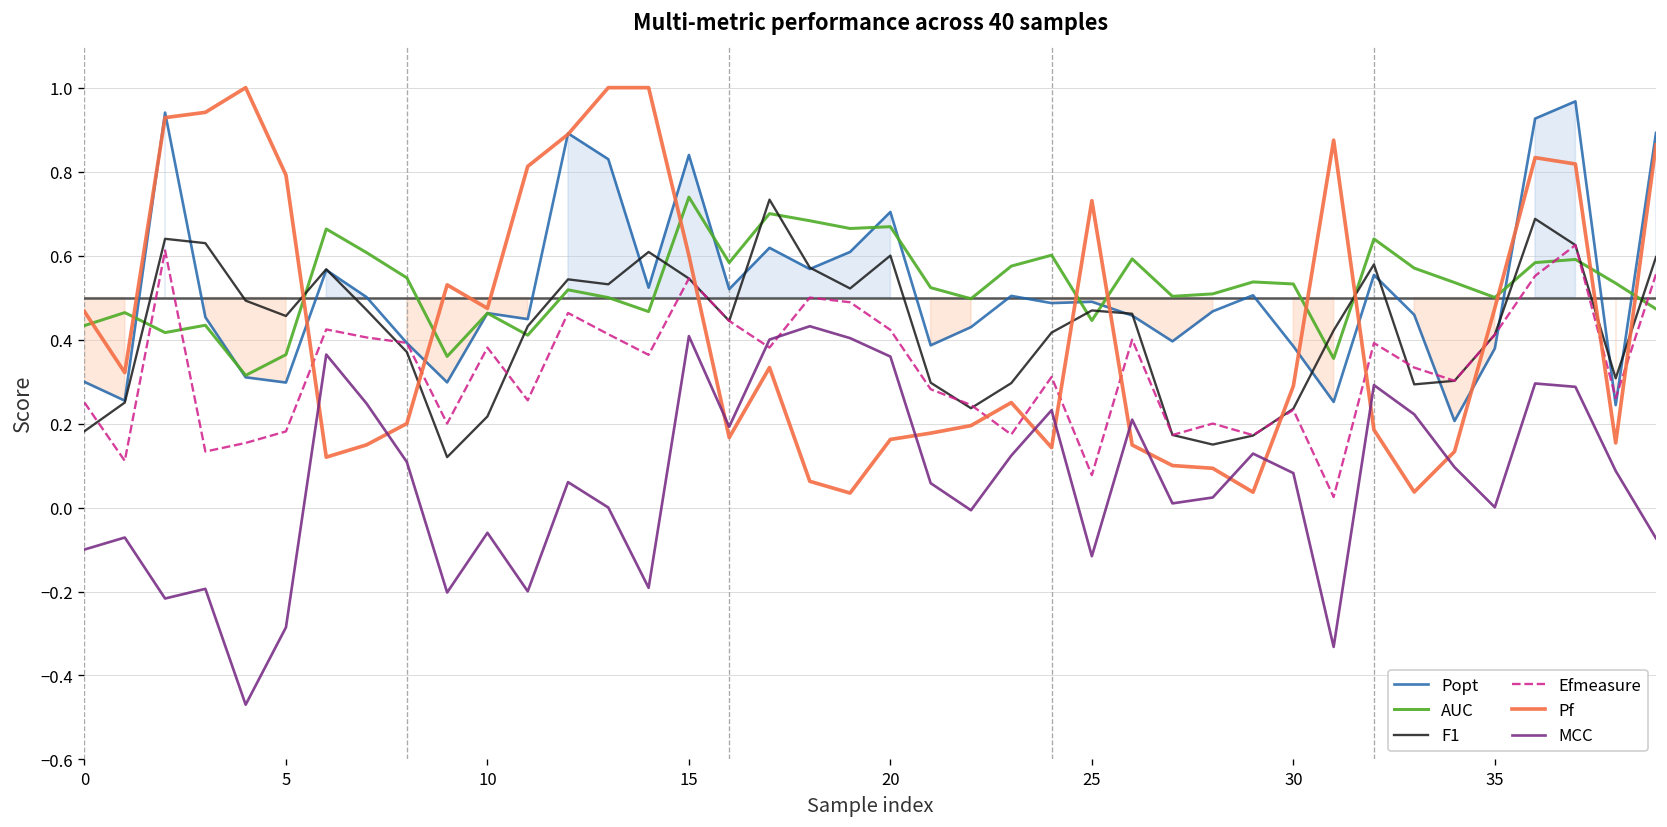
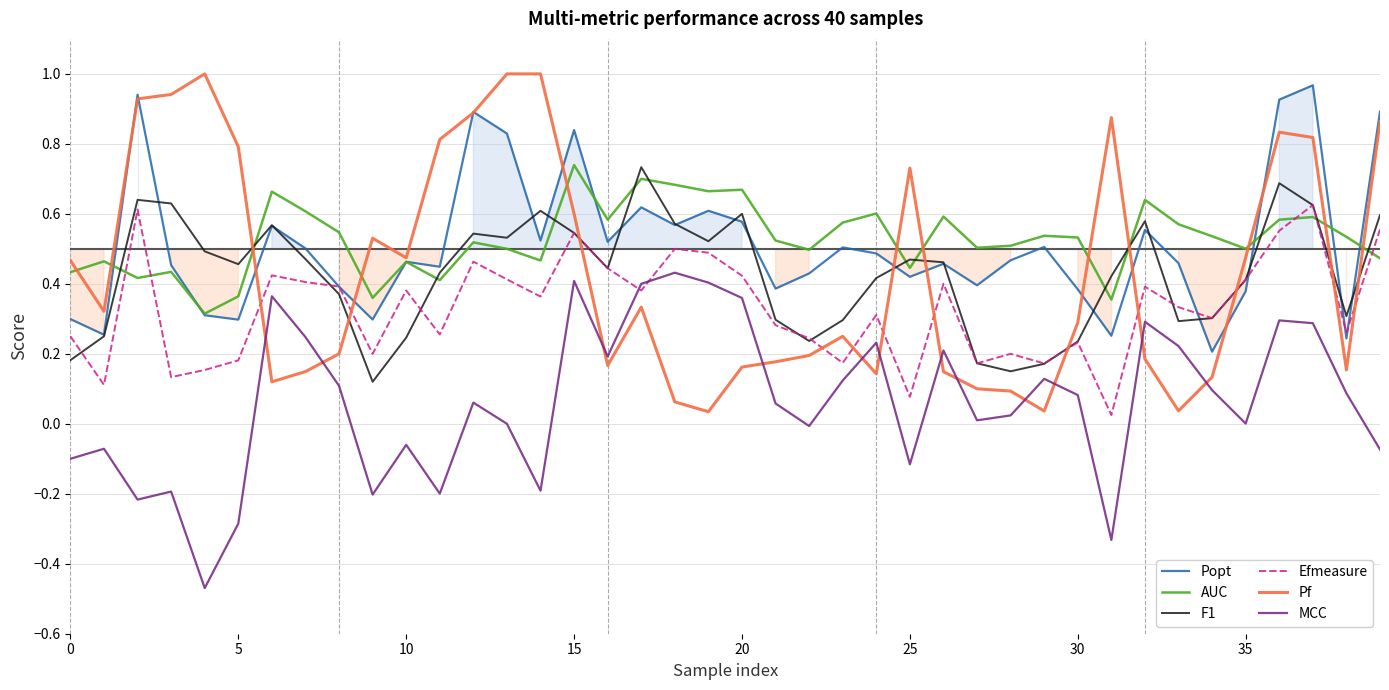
F1, 10: 0.22 -> 0.25
Popt, 20: 0.70 -> 0.58
Popt, 25: 0.49 -> 0.42
